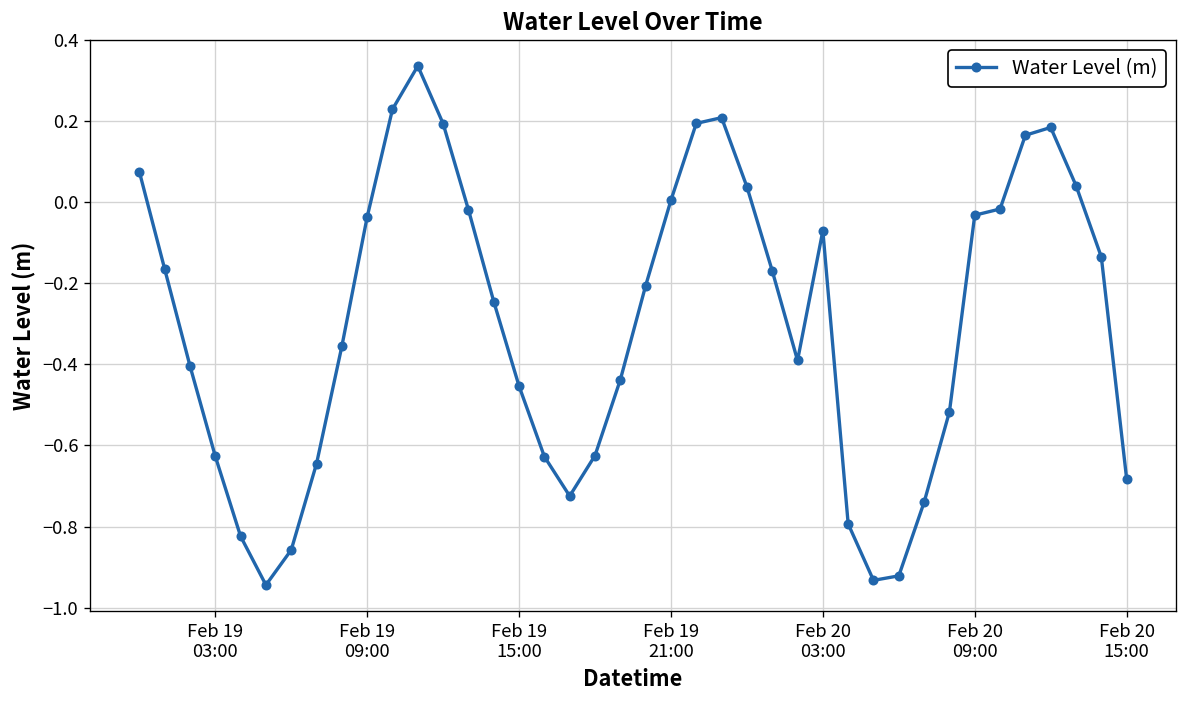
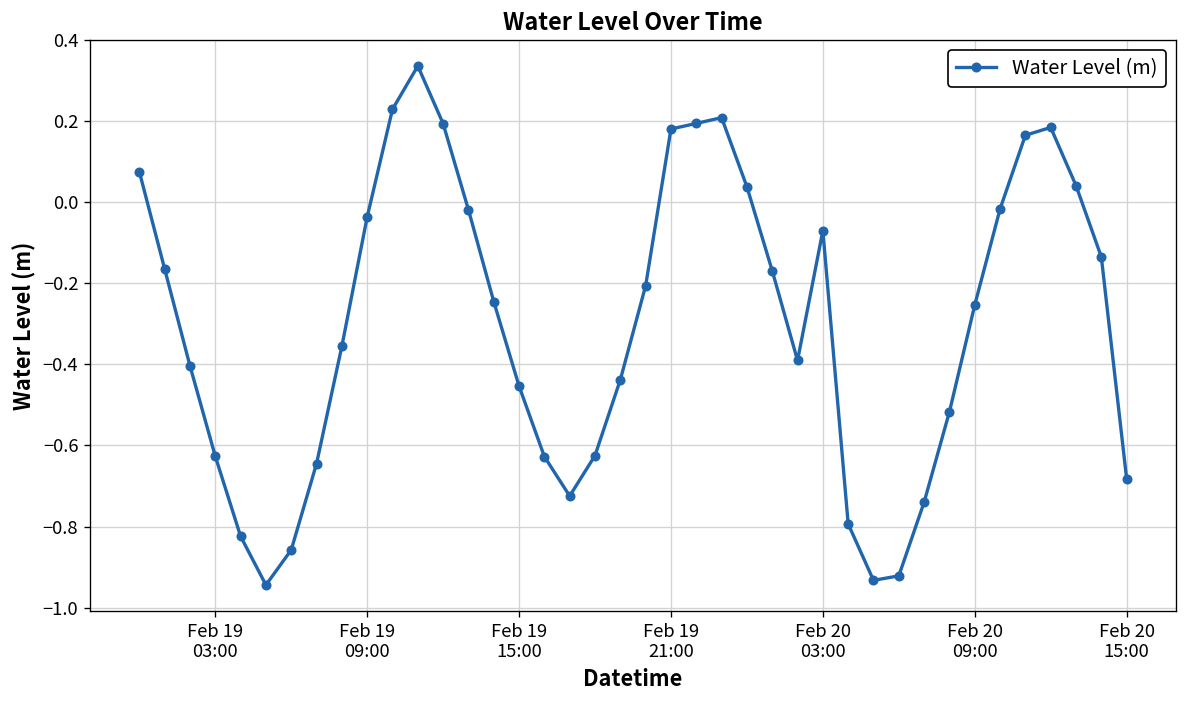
Feb 19 21:00: 0.01 -> 0.18
Feb 20 09:00: -0.03 -> -0.25
